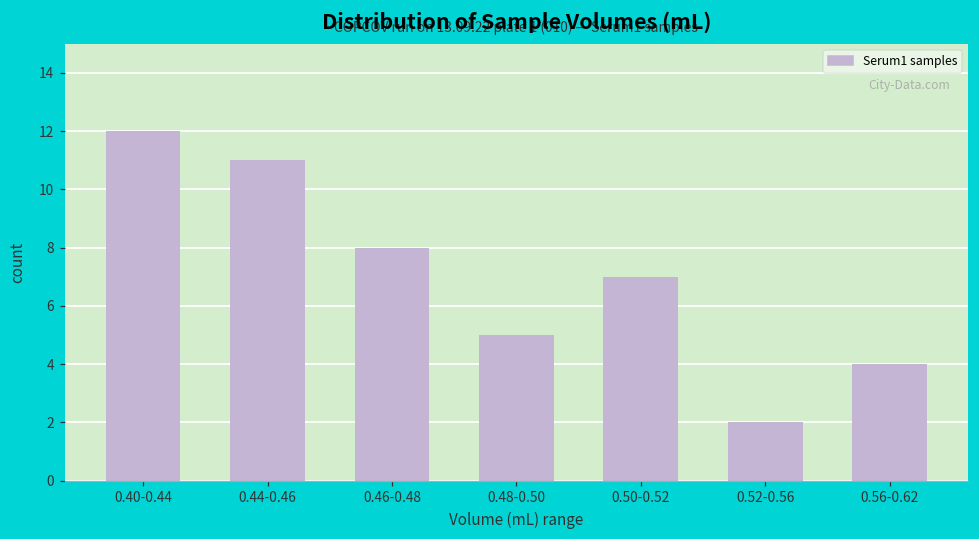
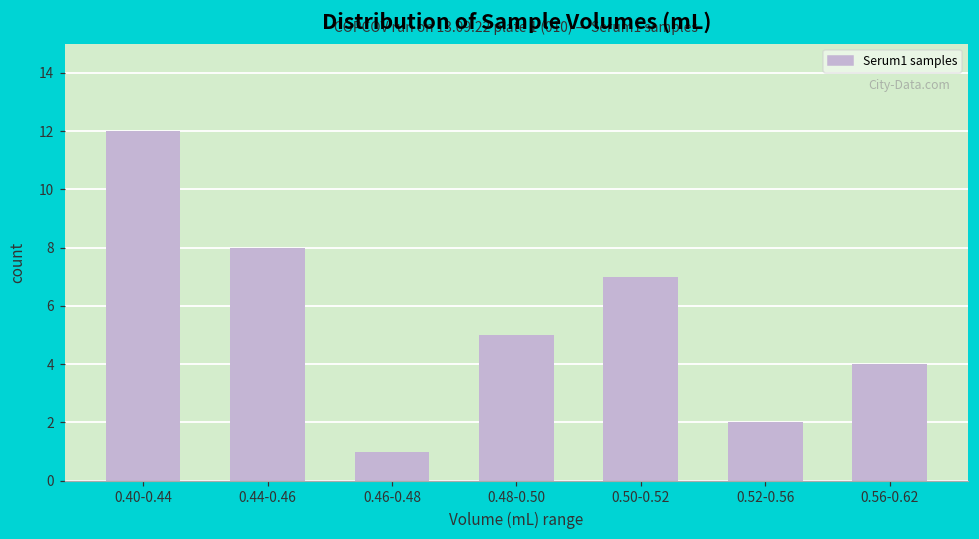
0.44-0.46: 11 -> 8
0.46-0.48: 8 -> 1
